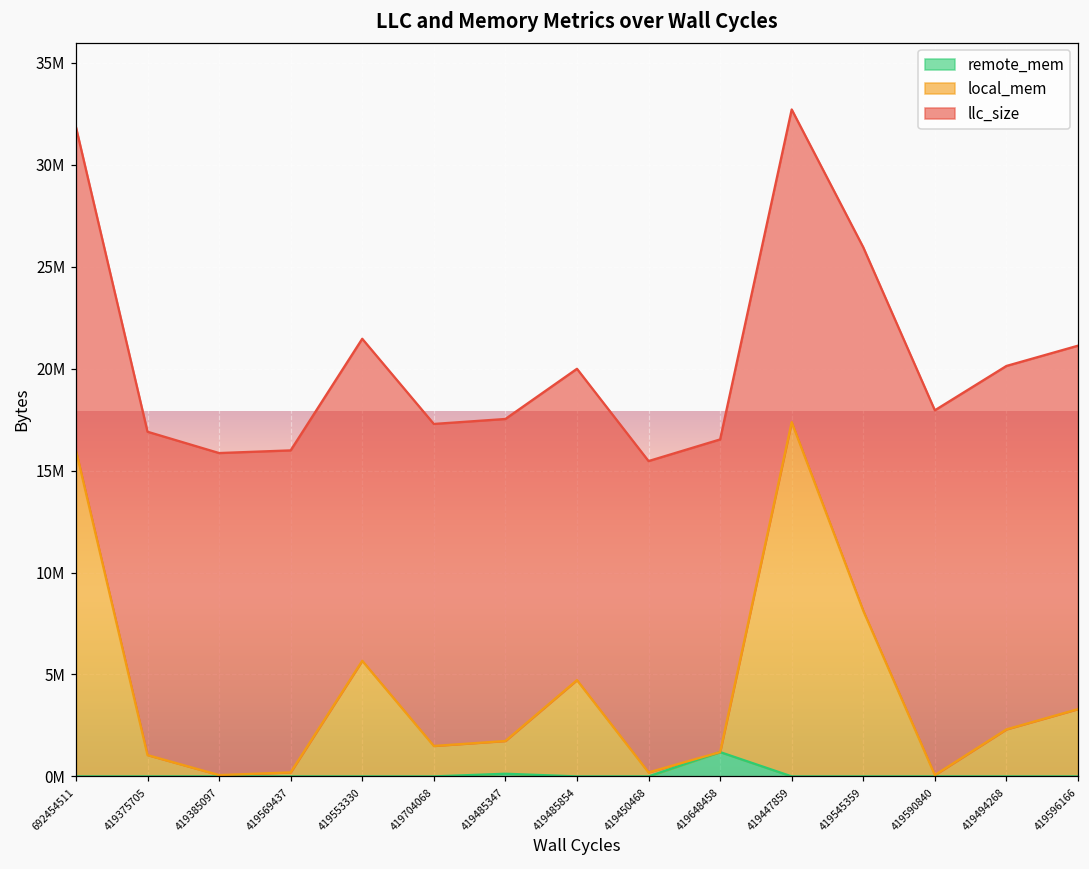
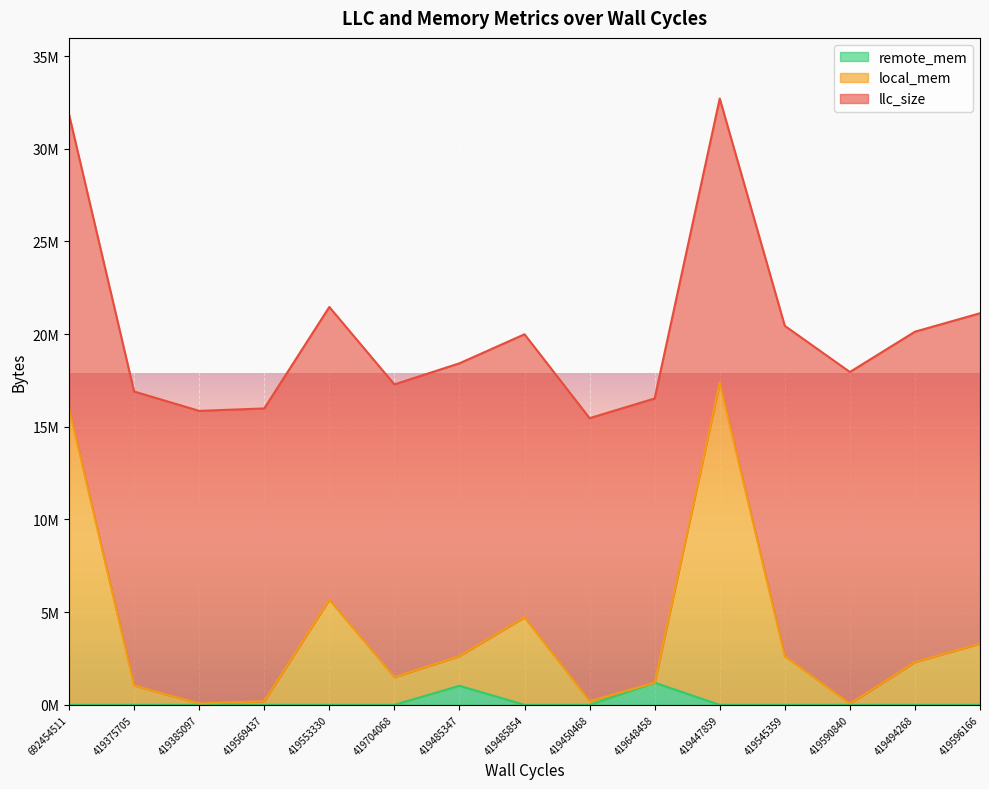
remote_mem, 419485347: 100000 -> 1000000
local_mem, 419545359: 8100000 -> 2600000
